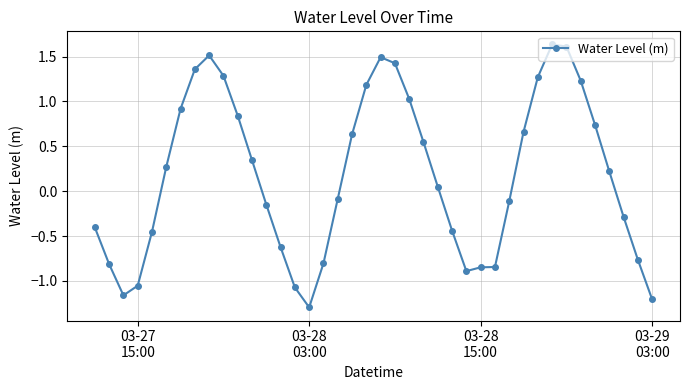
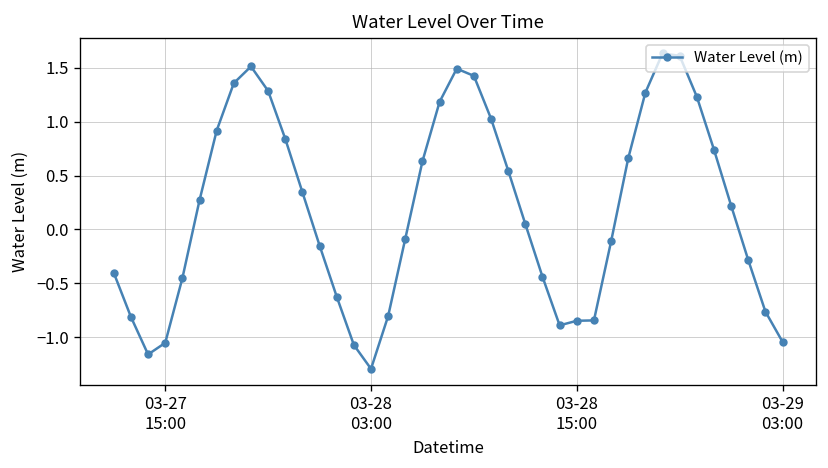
03-29 03:00: -1.2 -> -1.0
